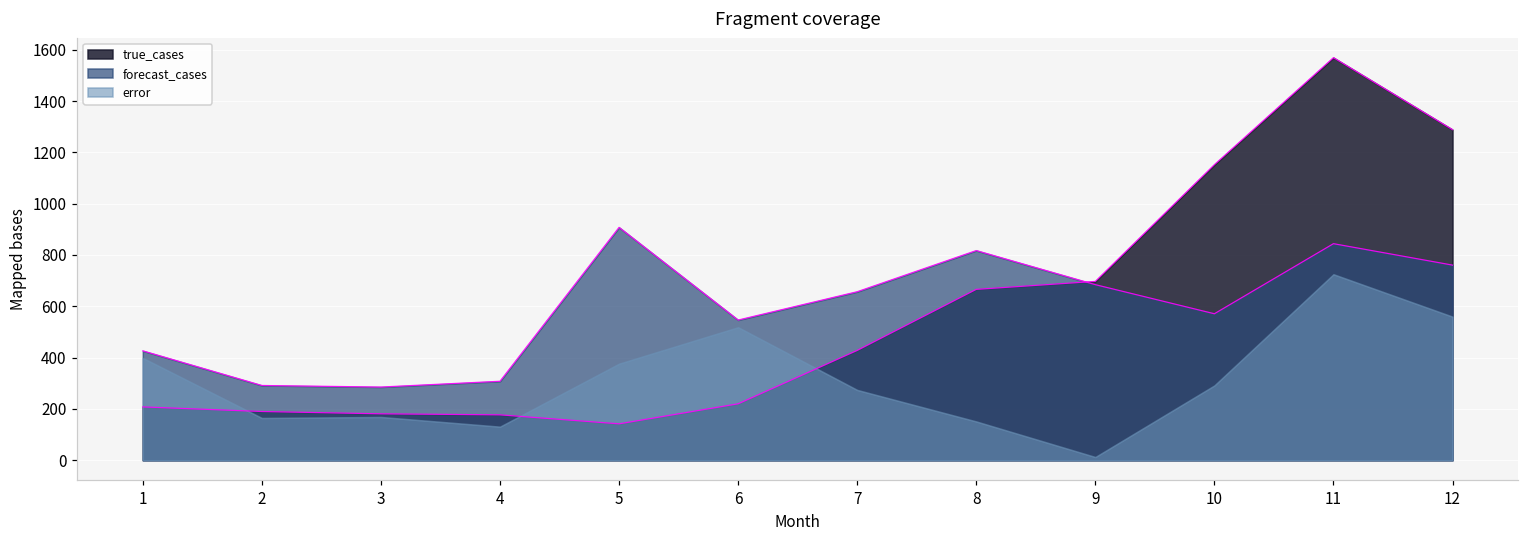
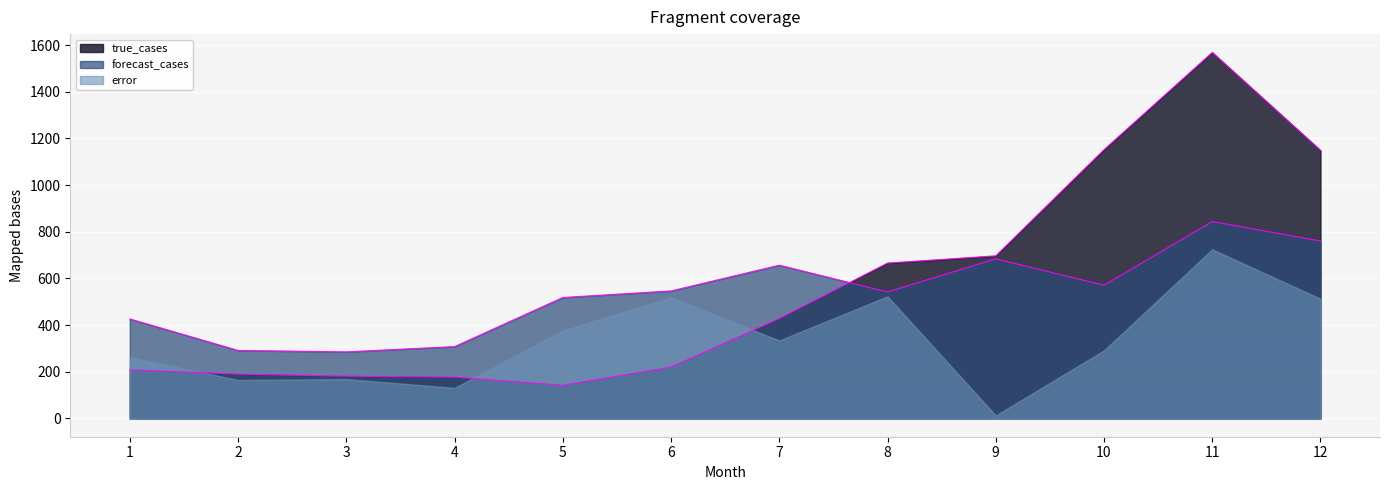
error, 1: 400 -> 260
forecast_cases, 5: 910 -> 520
error, 7: 270 -> 330
forecast_cases, 8: 820 -> 540
error, 8: 150 -> 520
true_cases, 12: 1290 -> 1150
error, 12: 560 -> 510
